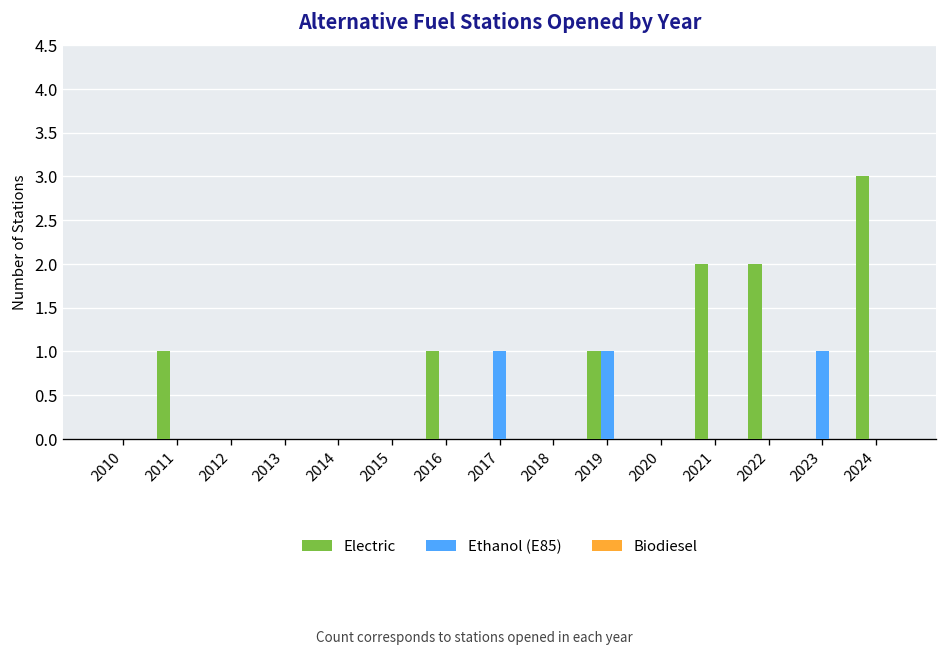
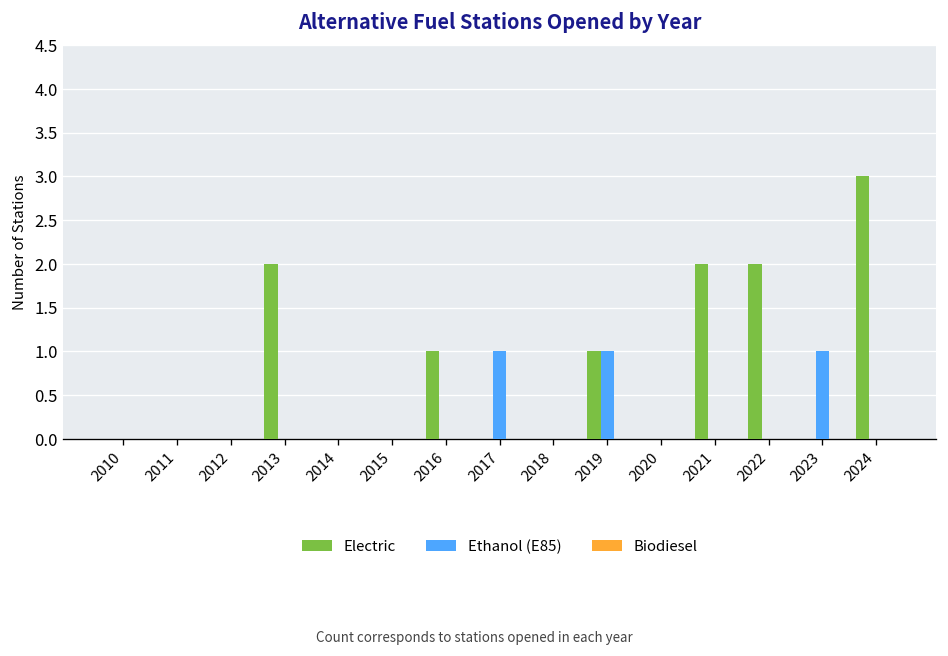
Electric, 2011: 1 -> 0
Electric, 2013: 0 -> 2
